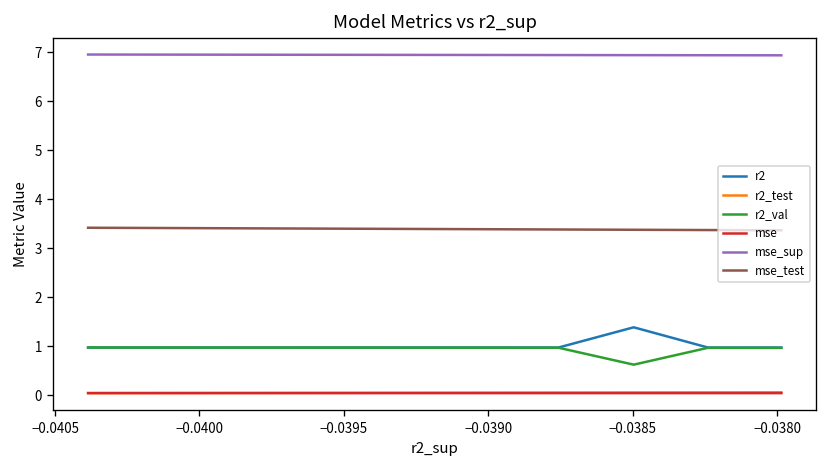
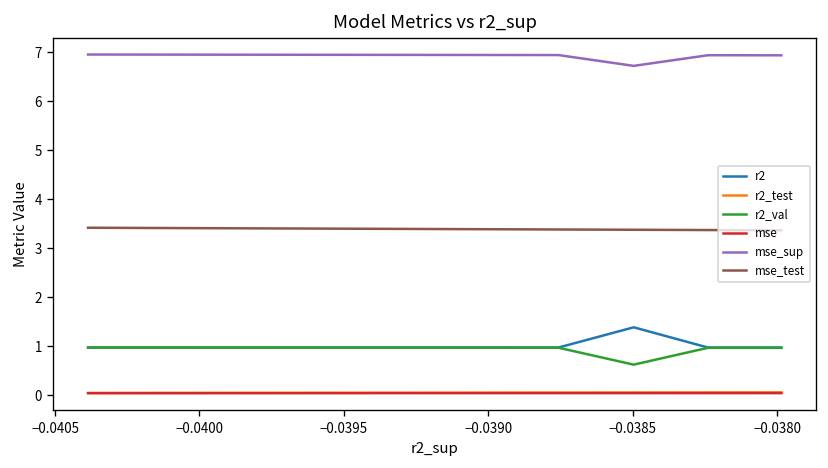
mse_sup, −0.0385: 6.9 -> 6.7
